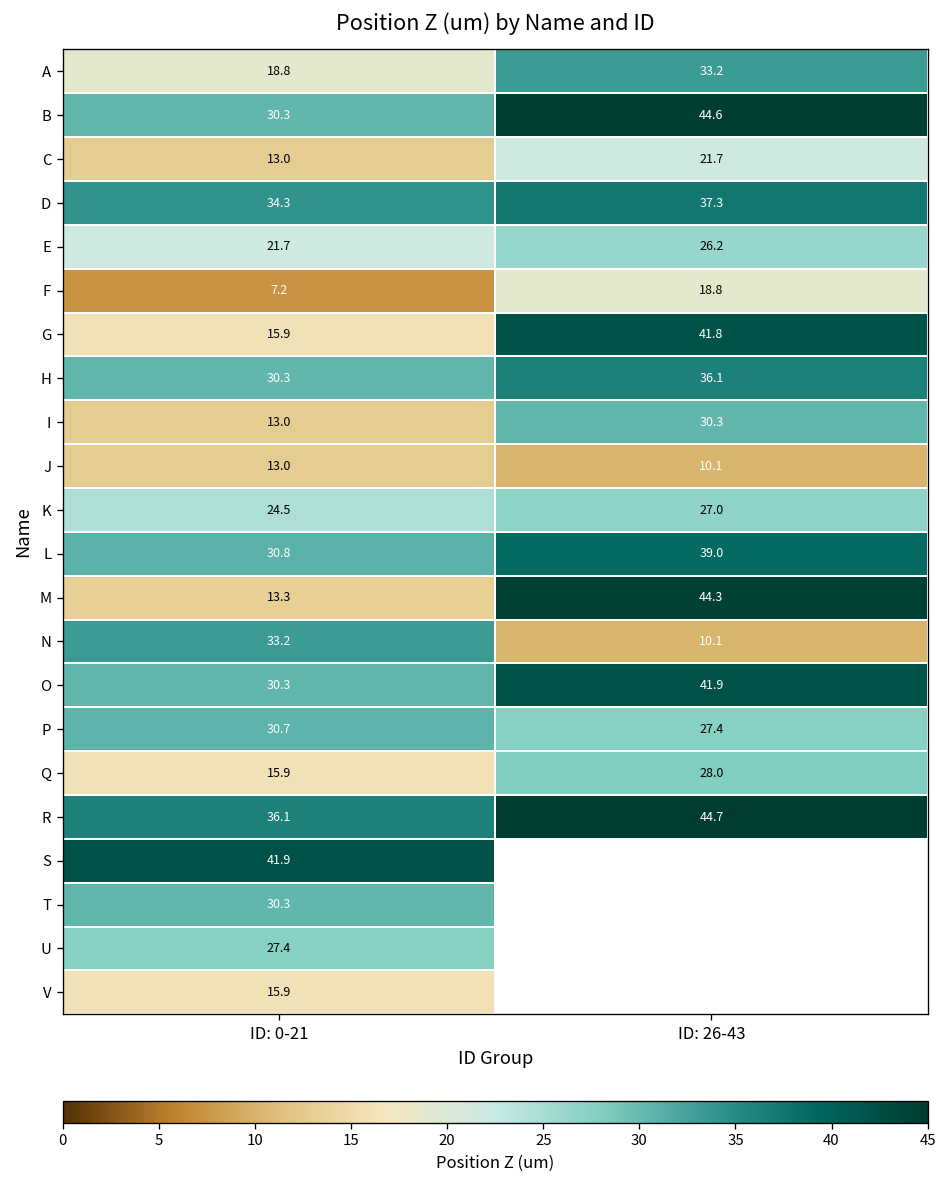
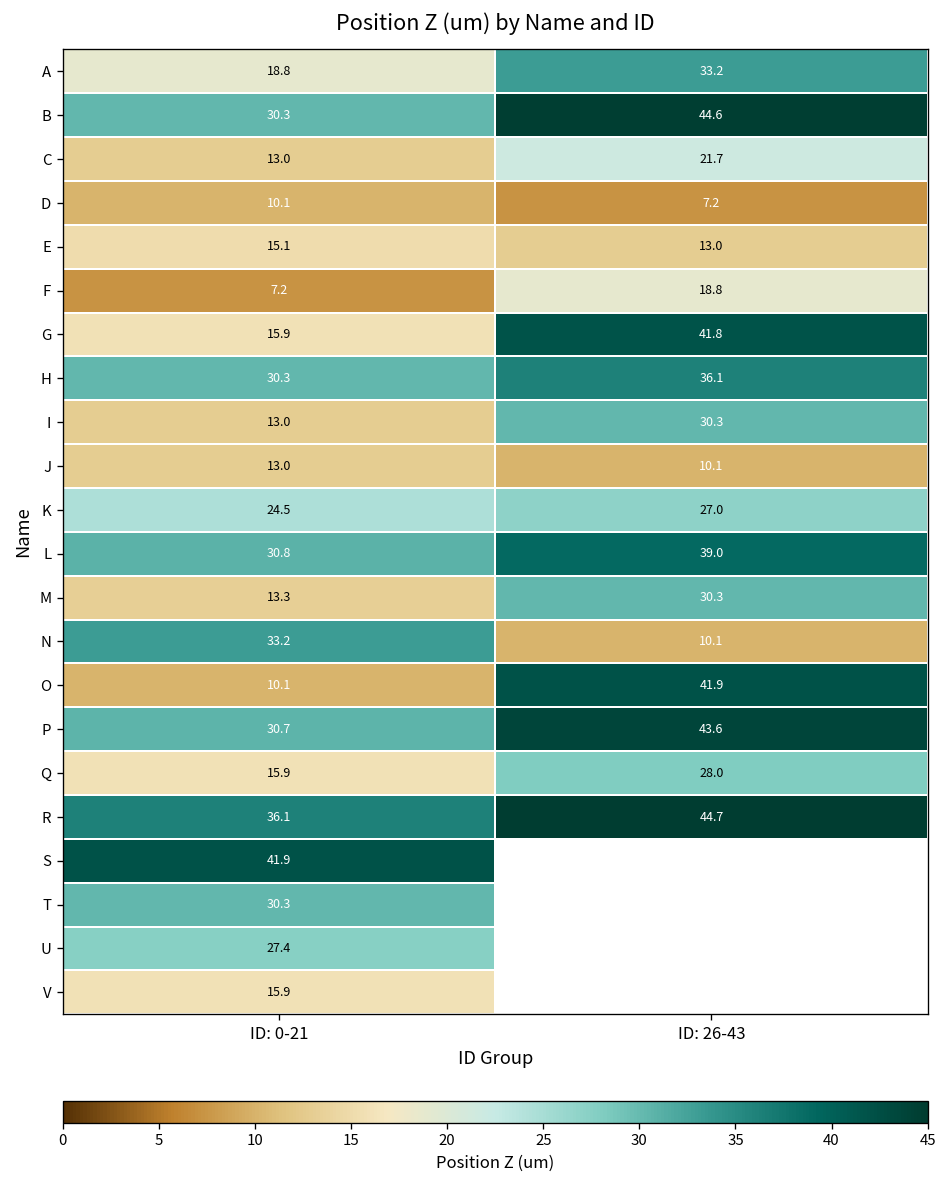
D, ID: 0-21: 34.3 -> 10.1
D, ID: 26-43: 37.3 -> 7.2
E, ID: 0-21: 21.7 -> 15.1
E, ID: 26-43: 26.2 -> 13.0
M, ID: 26-43: 44.3 -> 30.3
O, ID: 0-21: 30.3 -> 10.1
P, ID: 26-43: 27.4 -> 43.6
